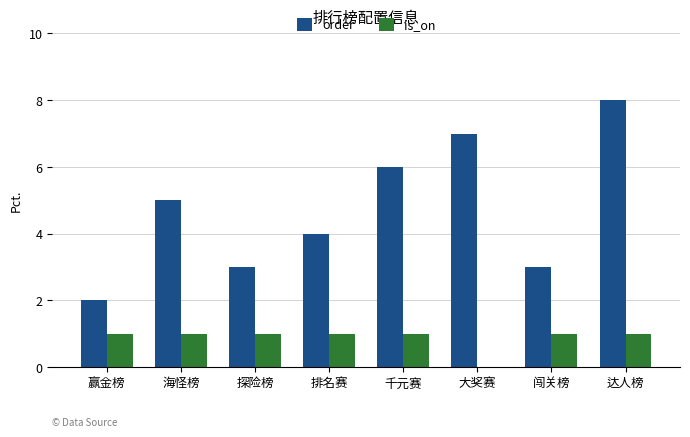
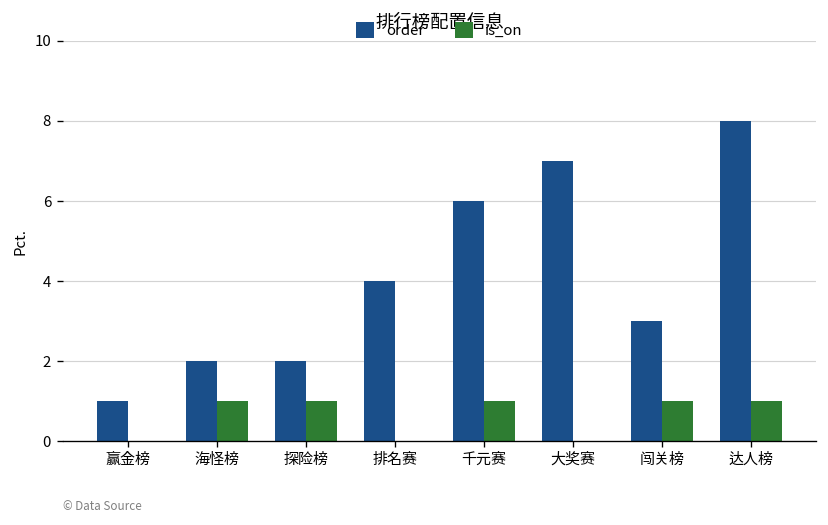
order, 赢金榜: 2 -> 1
is_on, 赢金榜: 1 -> 0
order, 海怪榜: 5 -> 2
order, 探险榜: 3 -> 2
is_on, 排名赛: 1 -> 0
